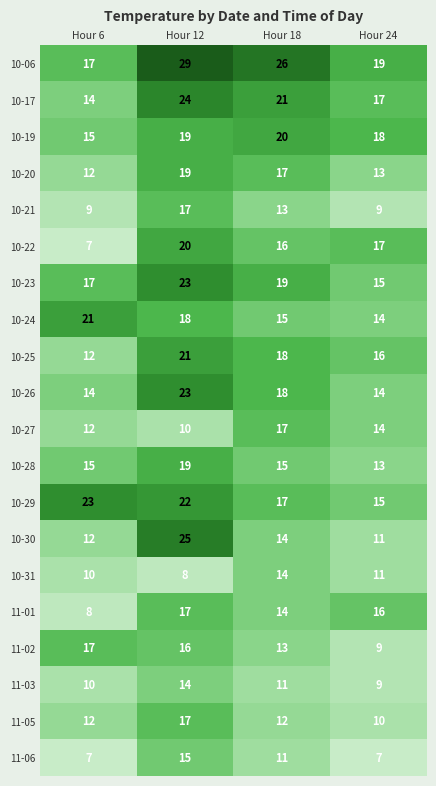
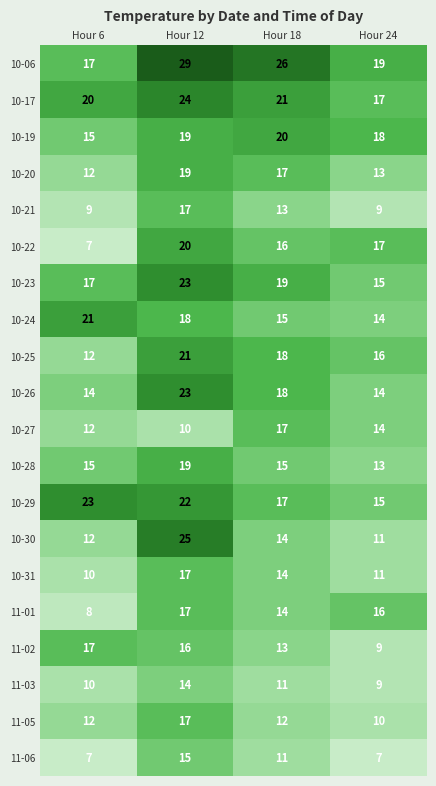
10-17, Hour 6: 14 -> 20
10-31, Hour 12: 8 -> 17
